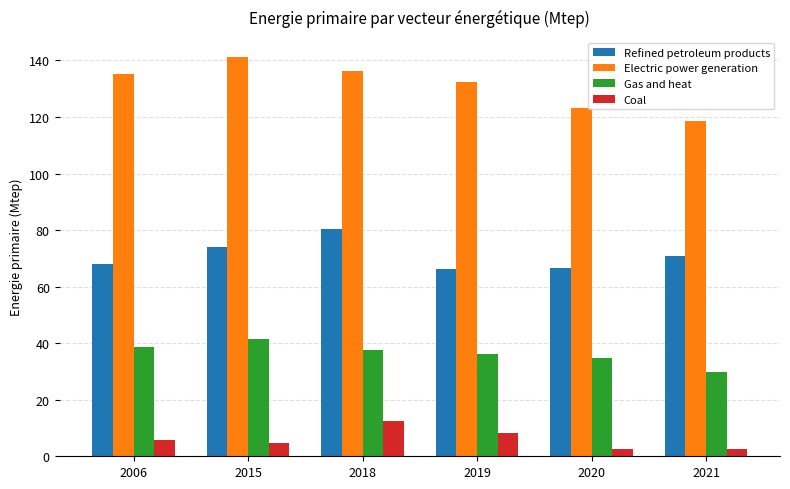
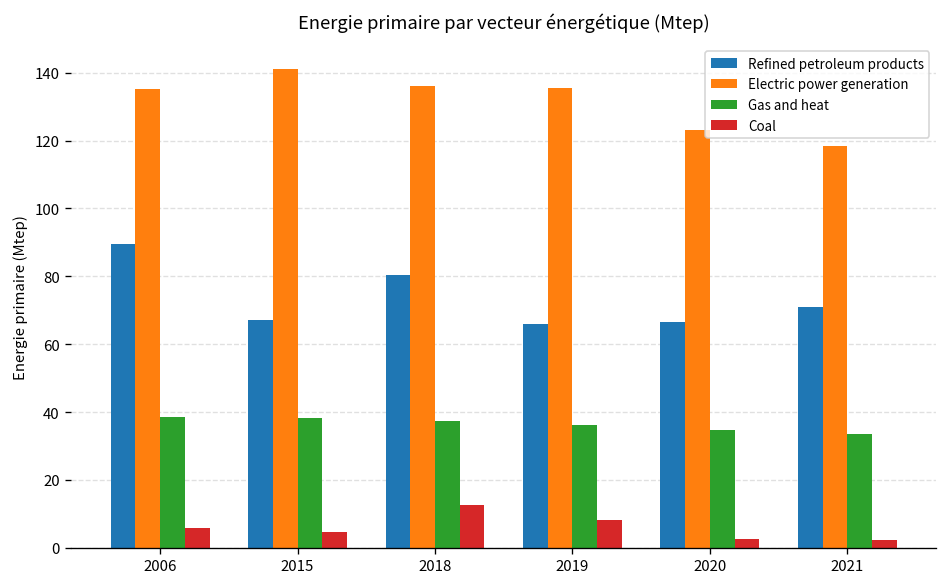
Refined petroleum products, 2006: 68 -> 89
Refined petroleum products, 2015: 74 -> 67
Gas and heat, 2015: 42 -> 38
Electric power generation, 2019: 132 -> 136
Gas and heat, 2021: 30 -> 33
